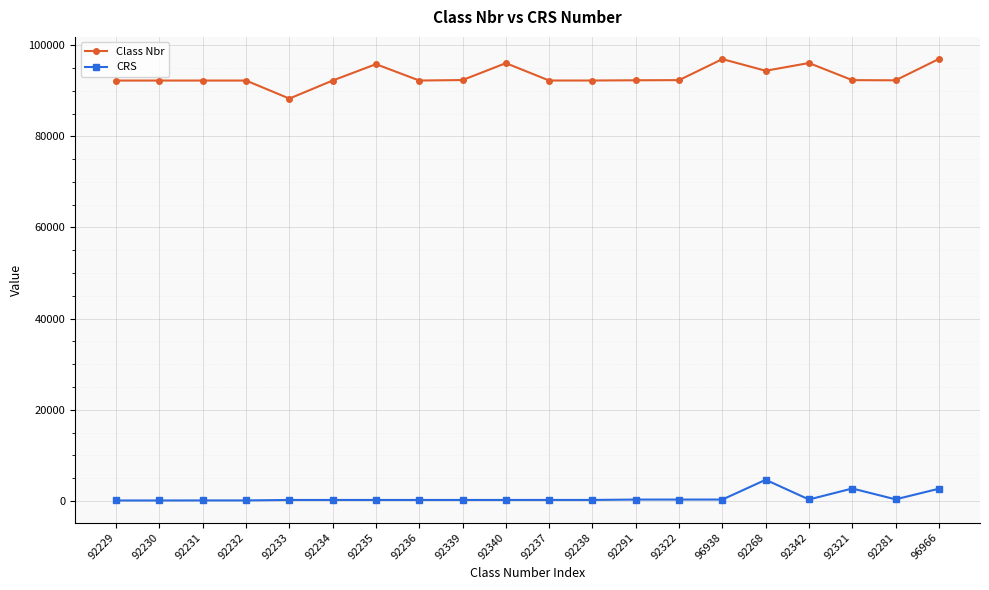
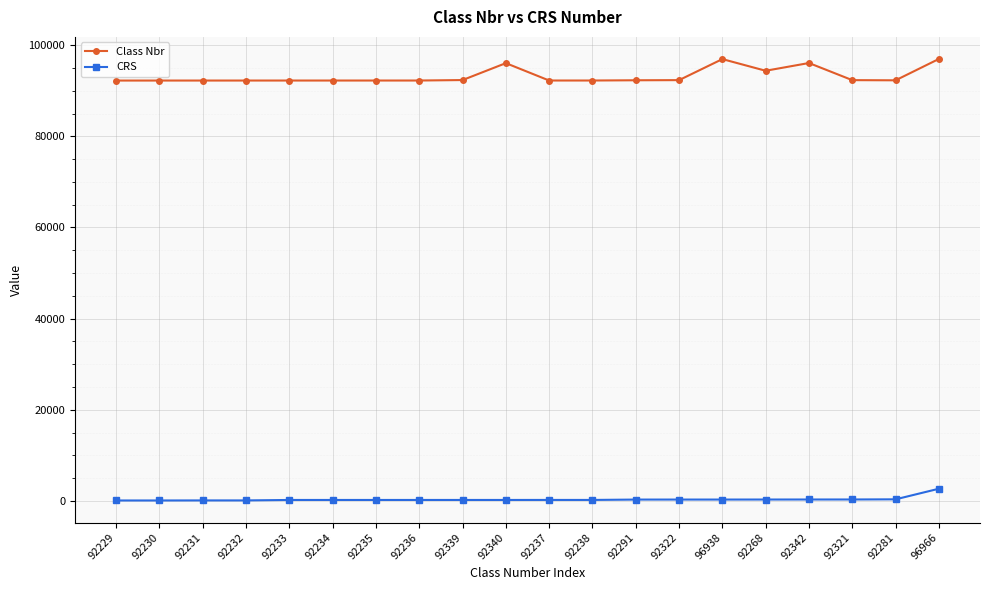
Class Nbr, 92233: 88000 -> 92000
Class Nbr, 92235: 96000 -> 92000
CRS, 92268: 5000 -> 0
CRS, 92321: 3000 -> 0
